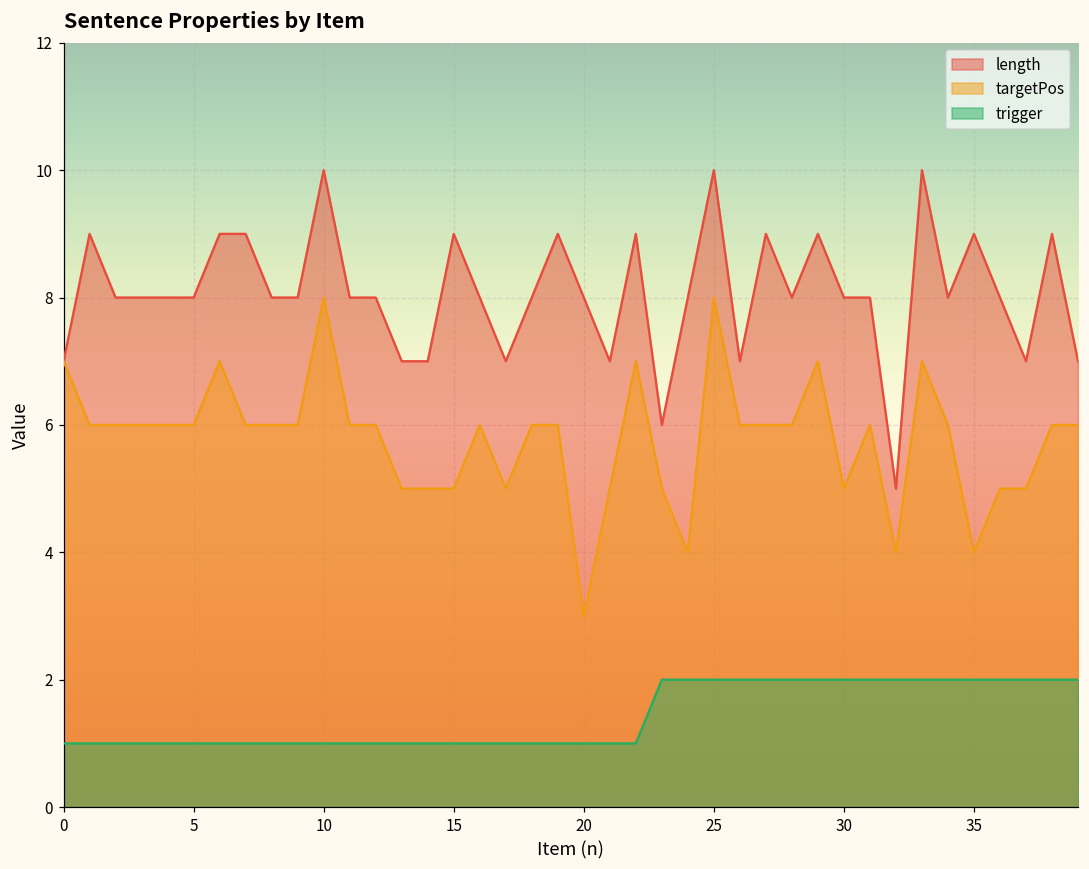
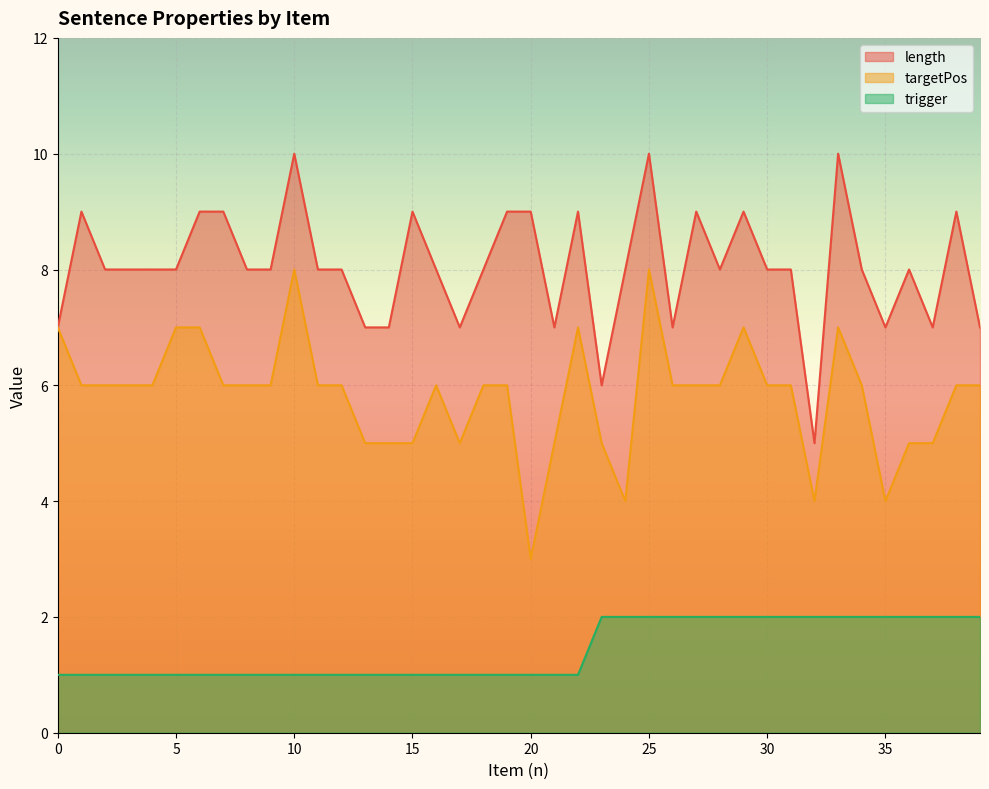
targetPos, 5: 6 -> 7
length, 20: 8 -> 9
targetPos, 30: 5 -> 6
length, 35: 9 -> 7
